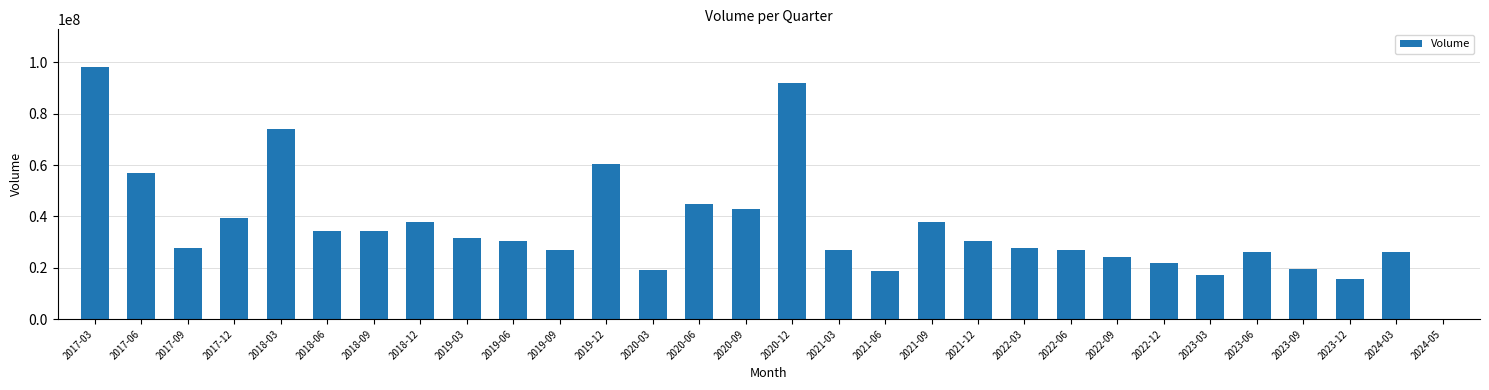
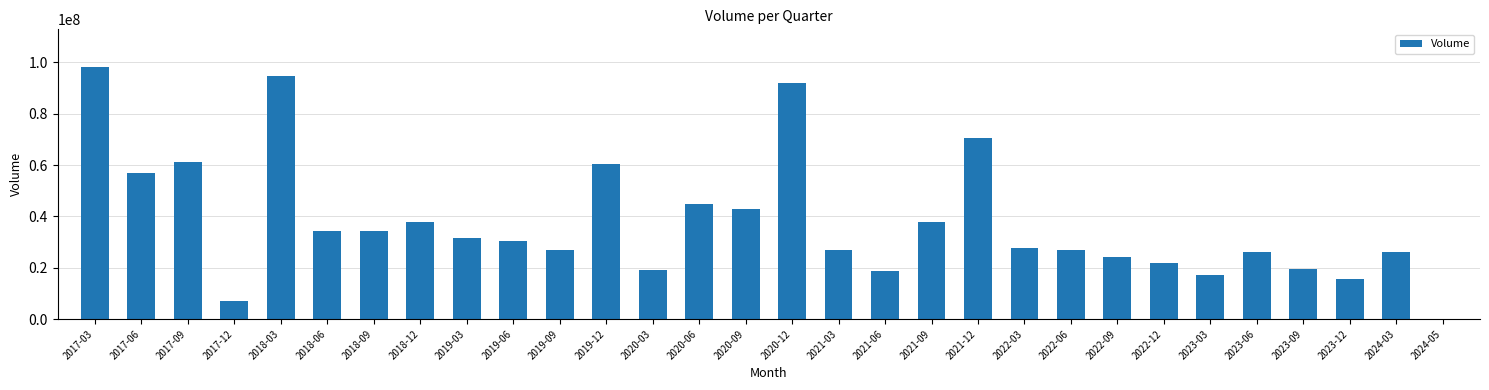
2017-09: 28000000 -> 61000000
2017-12: 39000000 -> 7000000
2018-03: 74000000 -> 95000000
2021-12: 30000000 -> 70000000
